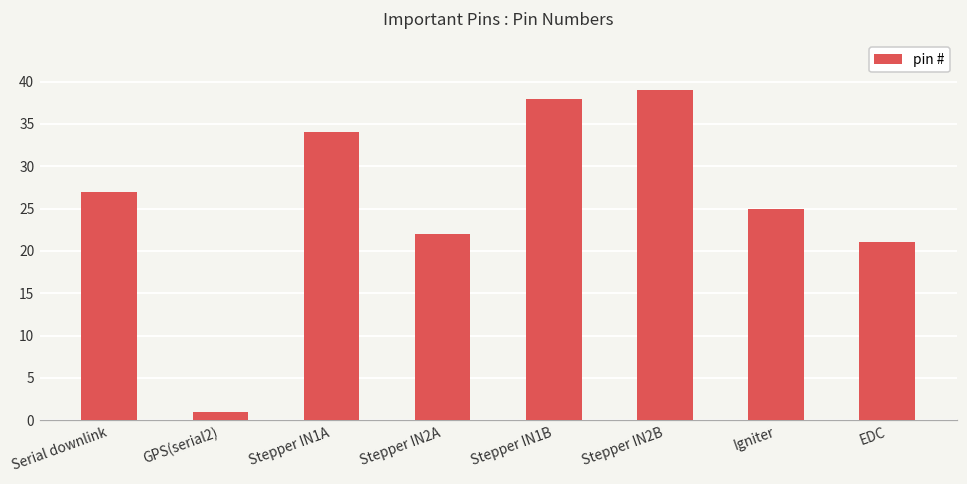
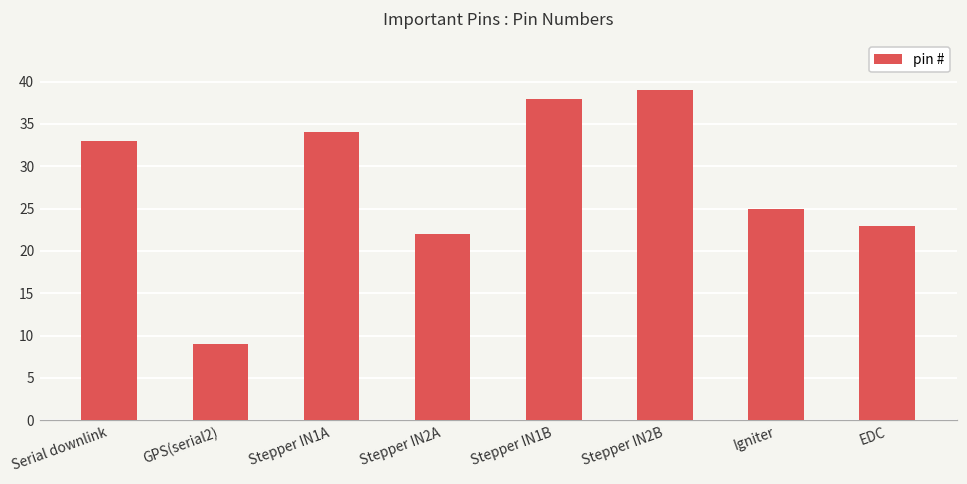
Serial downlink: 27 -> 33
GPS(serial2): 1 -> 9
EDC: 21 -> 23
